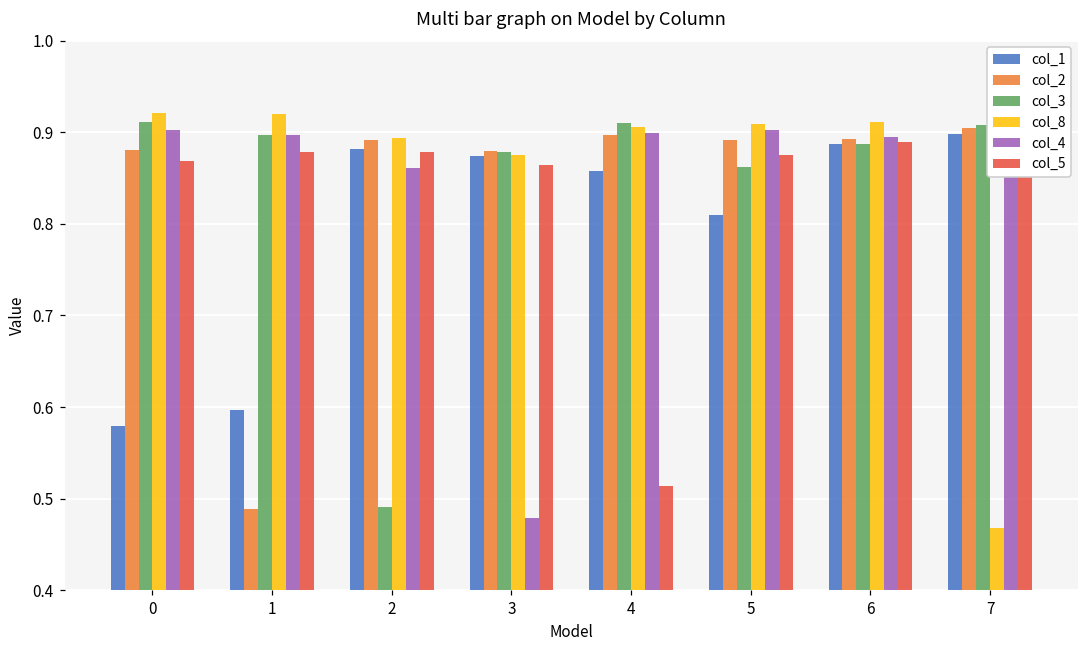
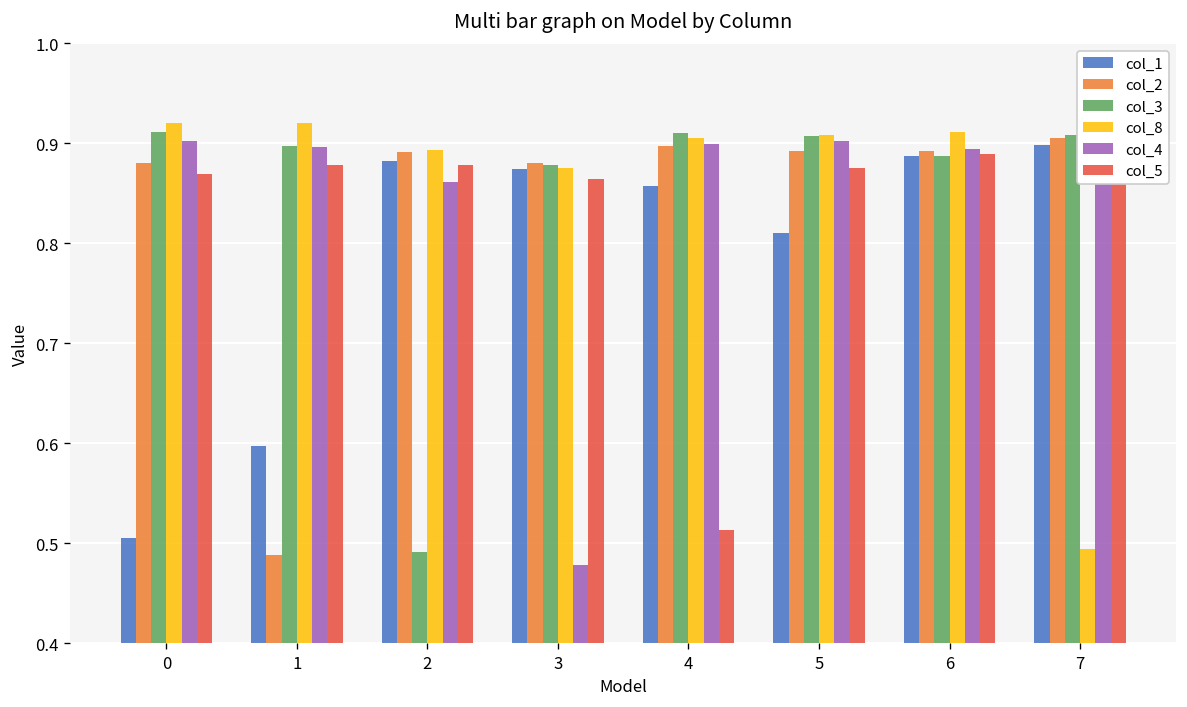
col_1, 0: 0.58 -> 0.51
col_3, 5: 0.86 -> 0.91
col_8, 7: 0.47 -> 0.49
